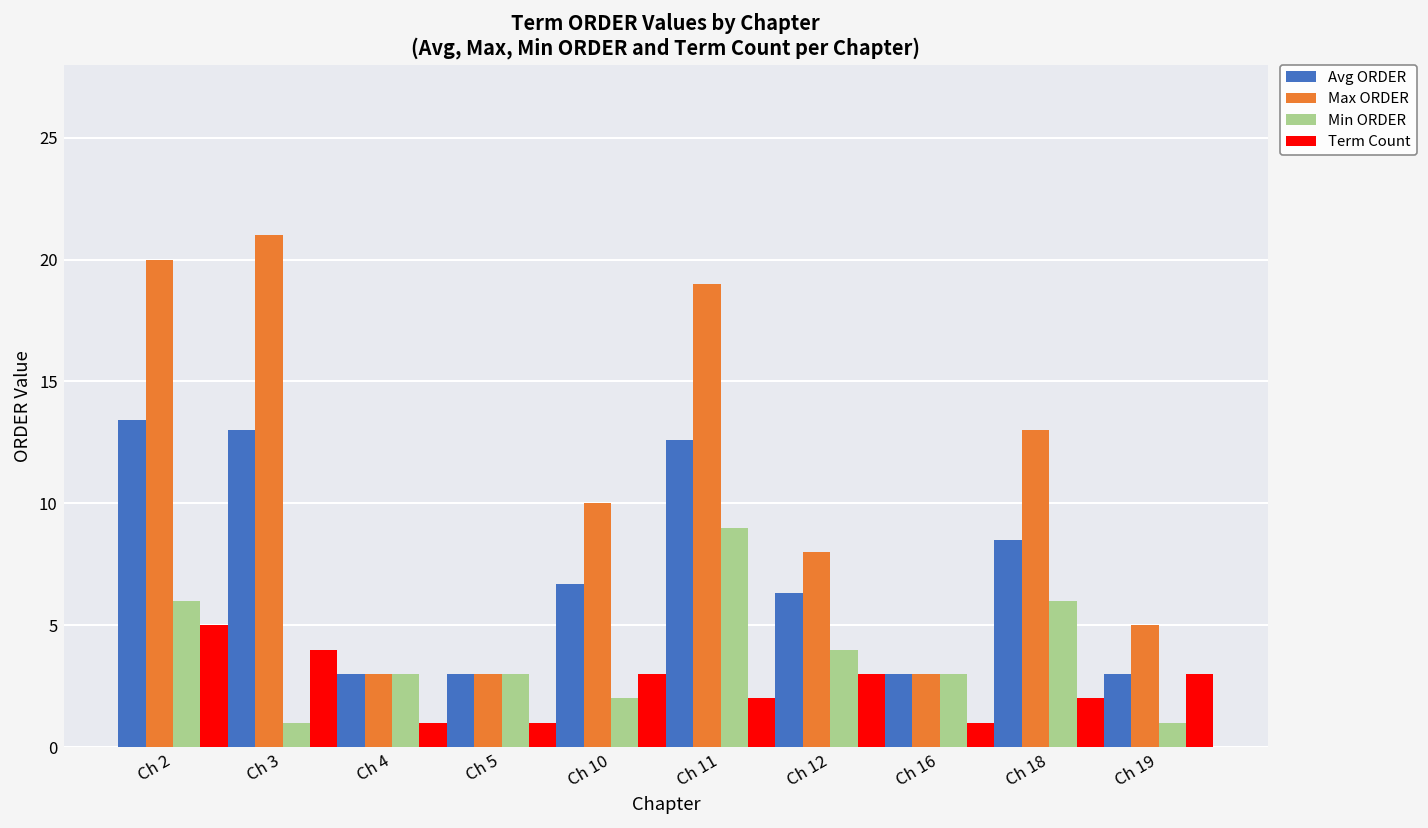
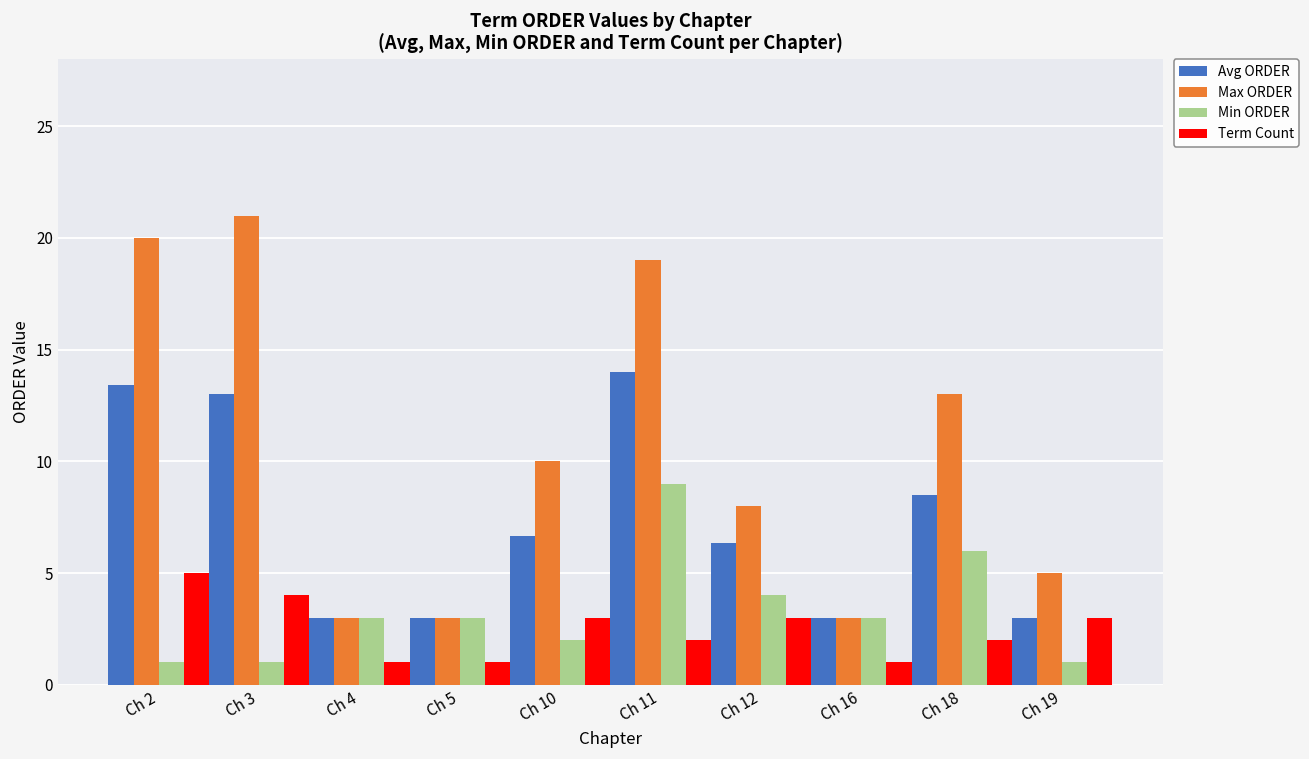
Min ORDER, Ch 2: 6 -> 1
Avg ORDER, Ch 11: 12.6 -> 14.0
